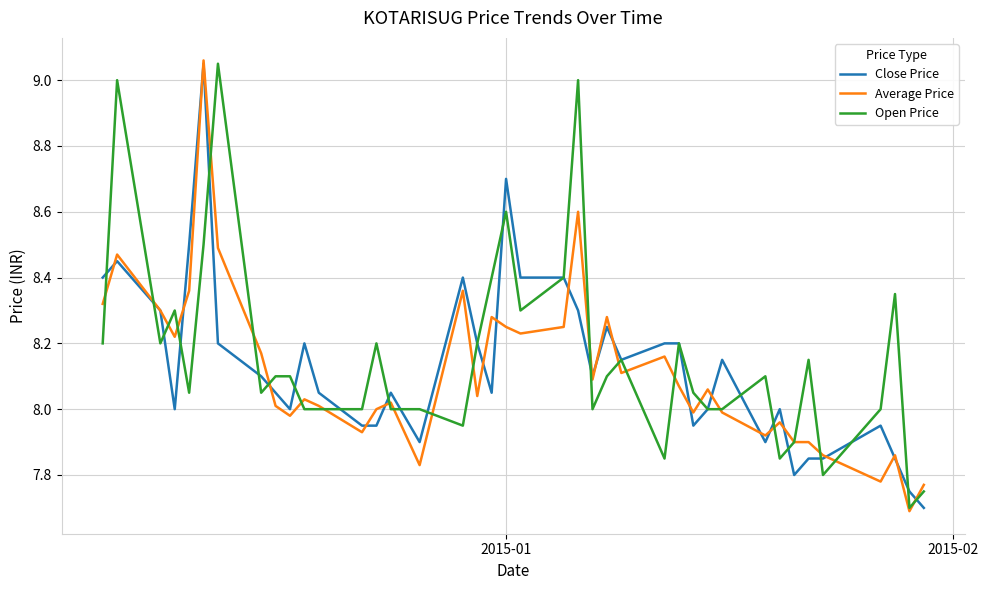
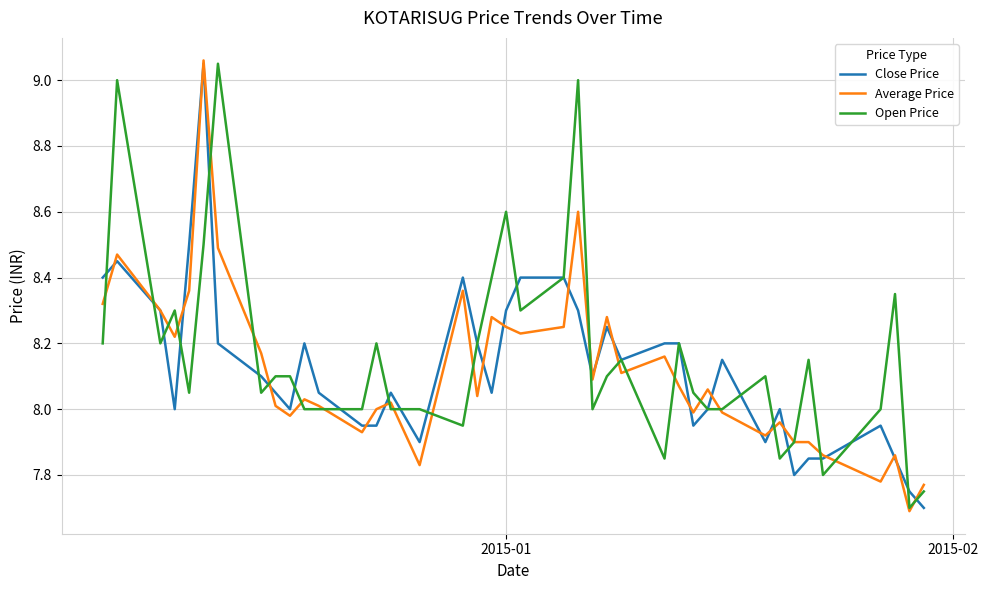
Close Price, 2015-01: 8.7 -> 8.3
